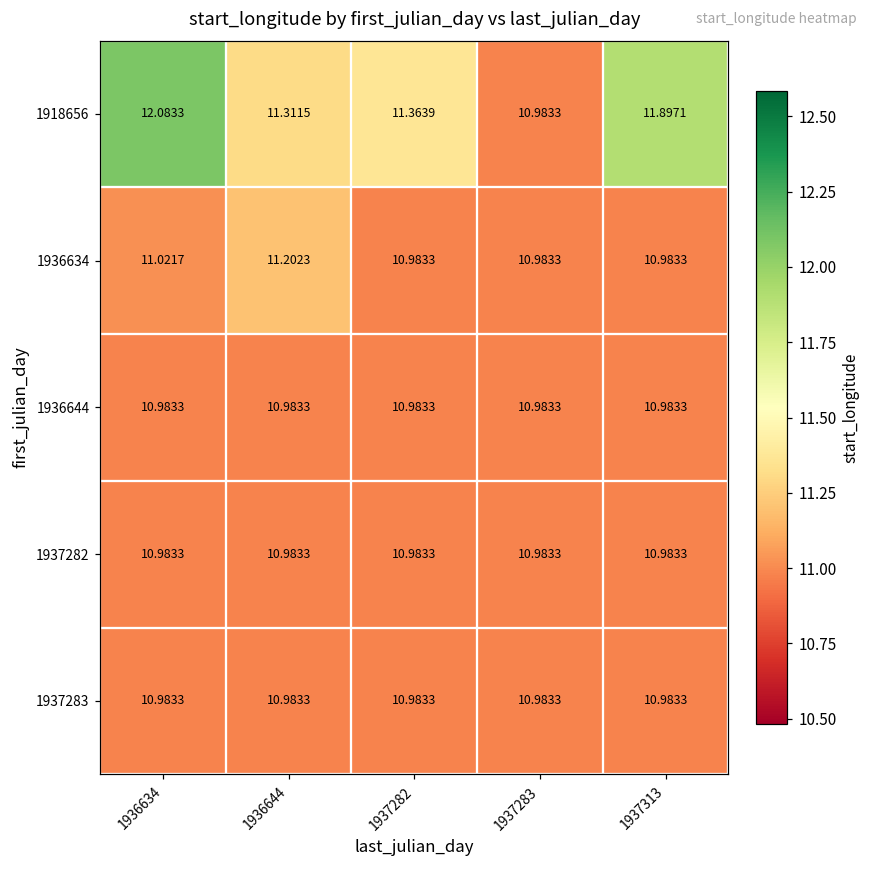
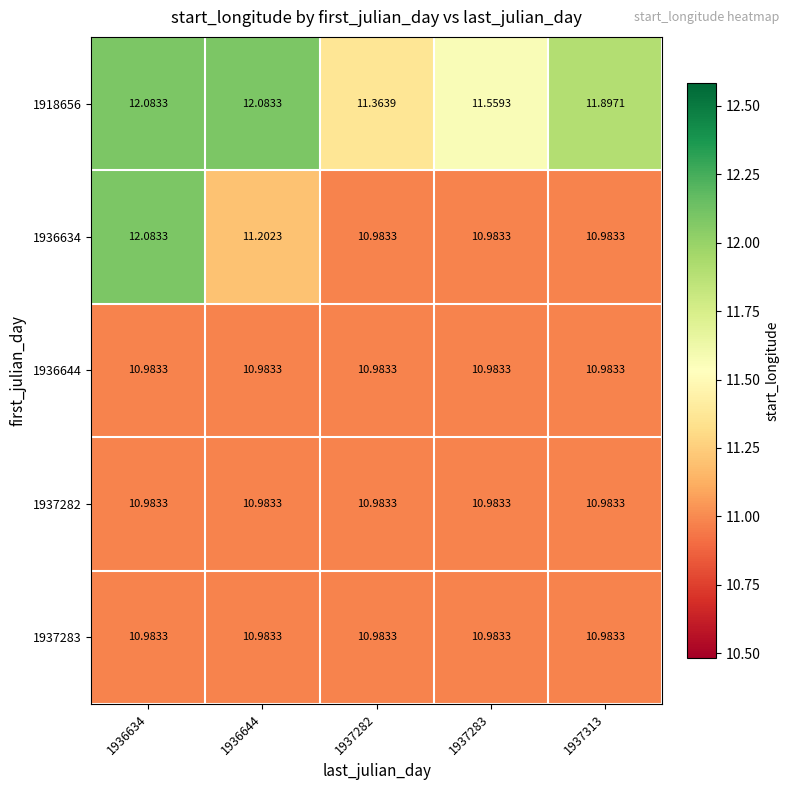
1918656, 1936644: 11.3115 -> 12.0833
1918656, 1937283: 10.9833 -> 11.5593
1936634, 1936634: 11.0217 -> 12.0833
